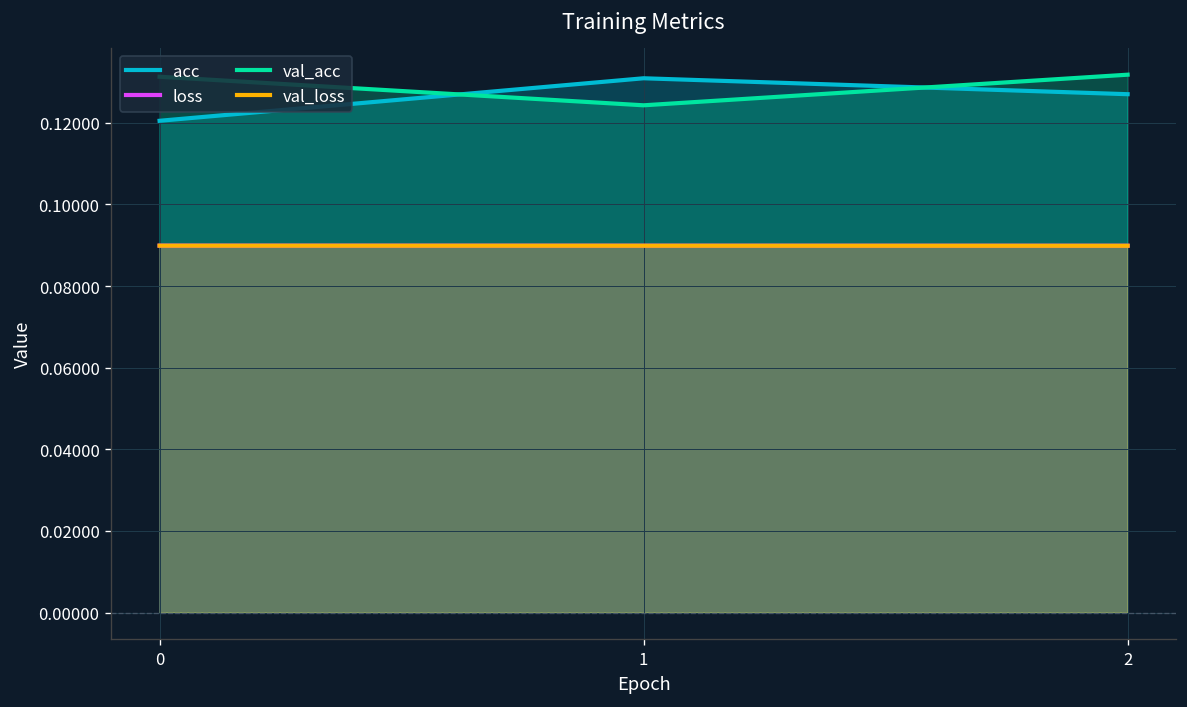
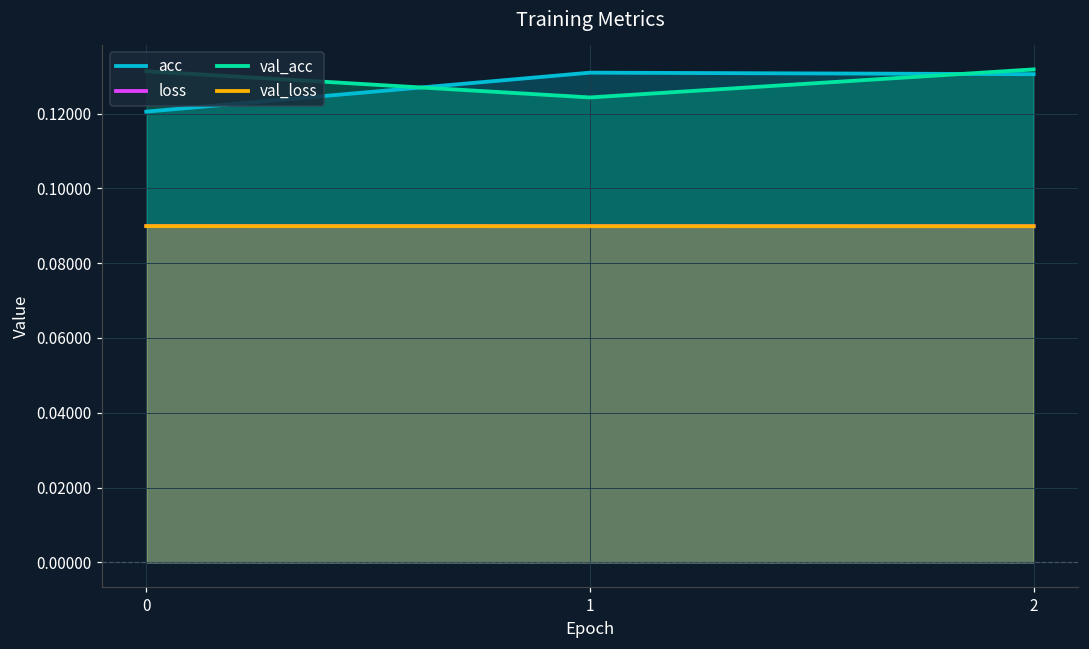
acc, 2: 0.127 -> 0.131
